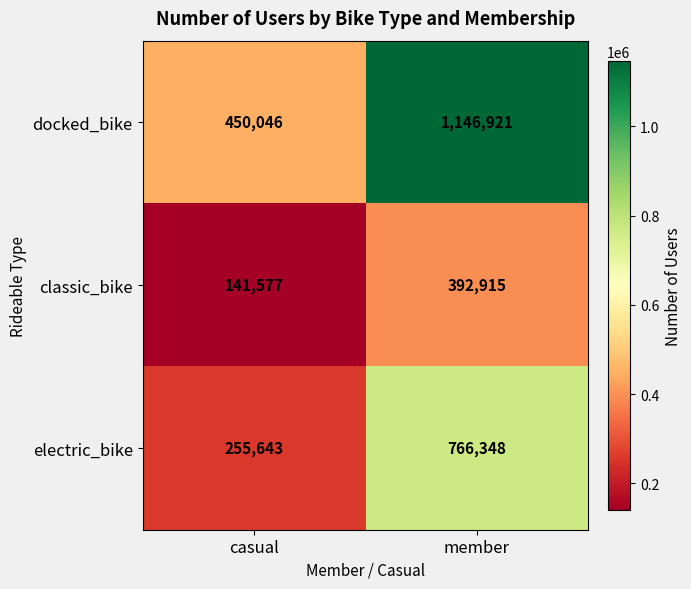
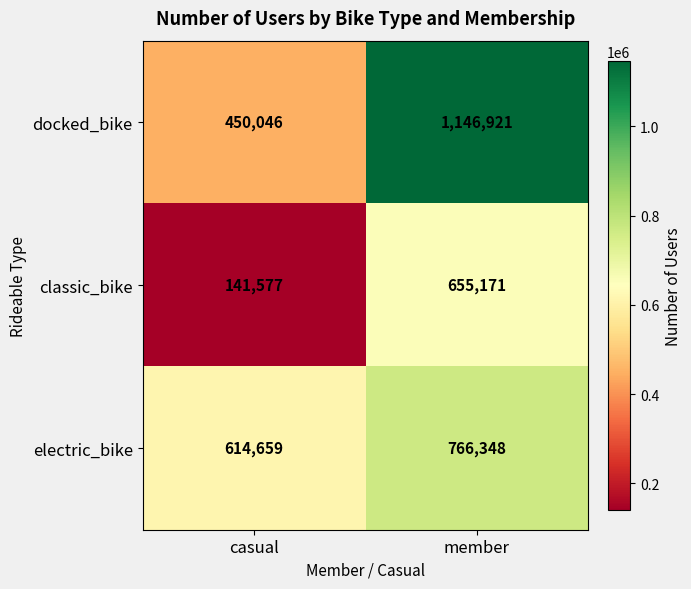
classic_bike, member: 392,915 -> 655,171
electric_bike, casual: 255,643 -> 614,659
